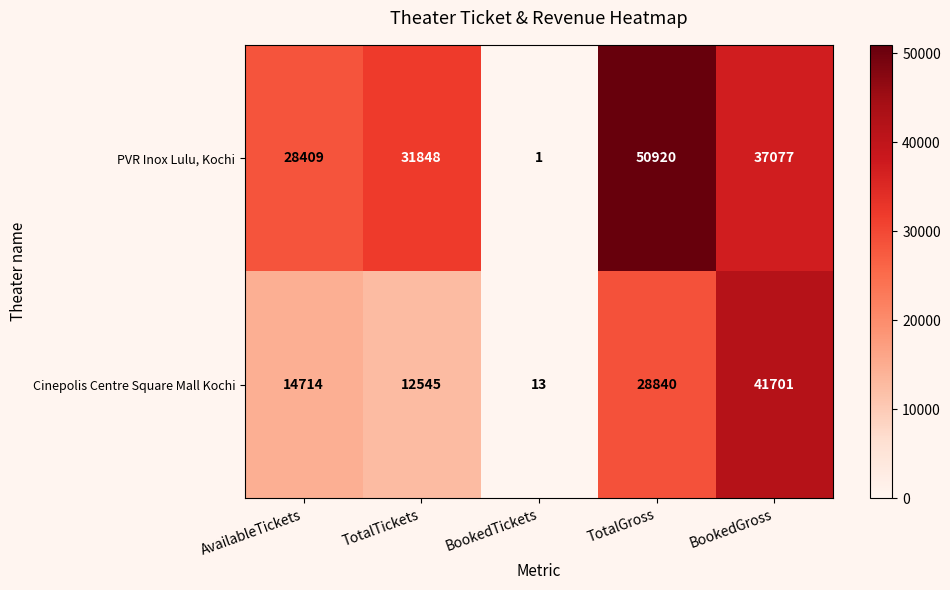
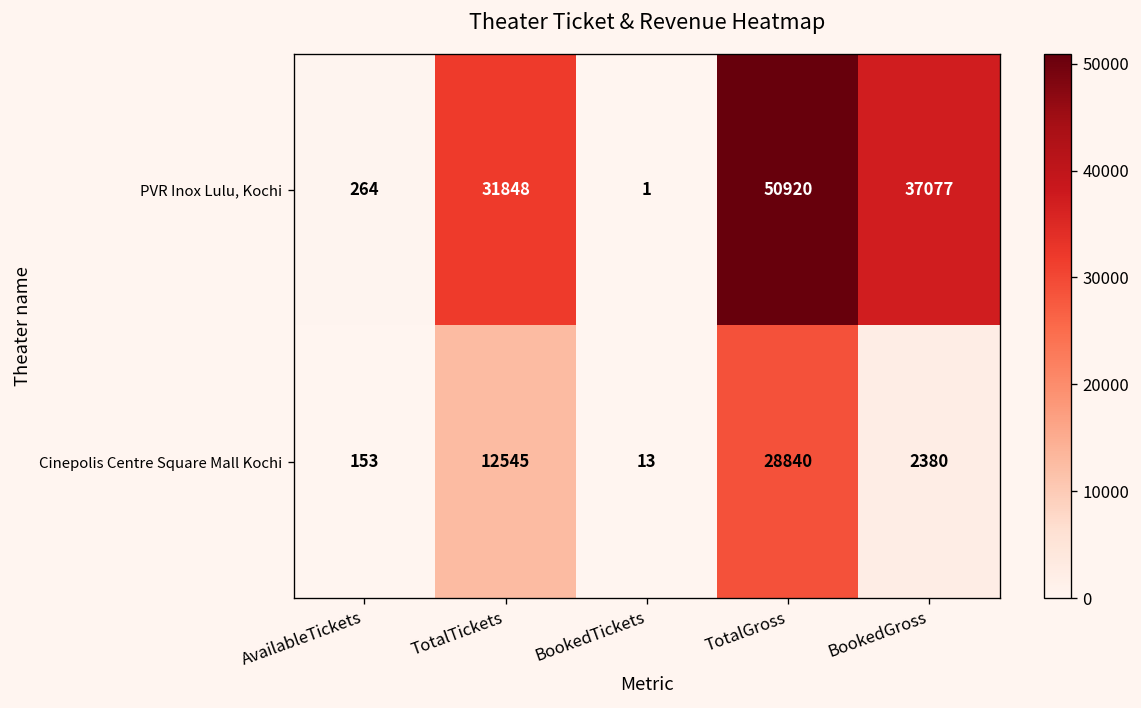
PVR Inox Lulu, Kochi, AvailableTickets: 28409 -> 264
Cinepolis Centre Square Mall Kochi, AvailableTickets: 14714 -> 153
Cinepolis Centre Square Mall Kochi, BookedGross: 41701 -> 2380
